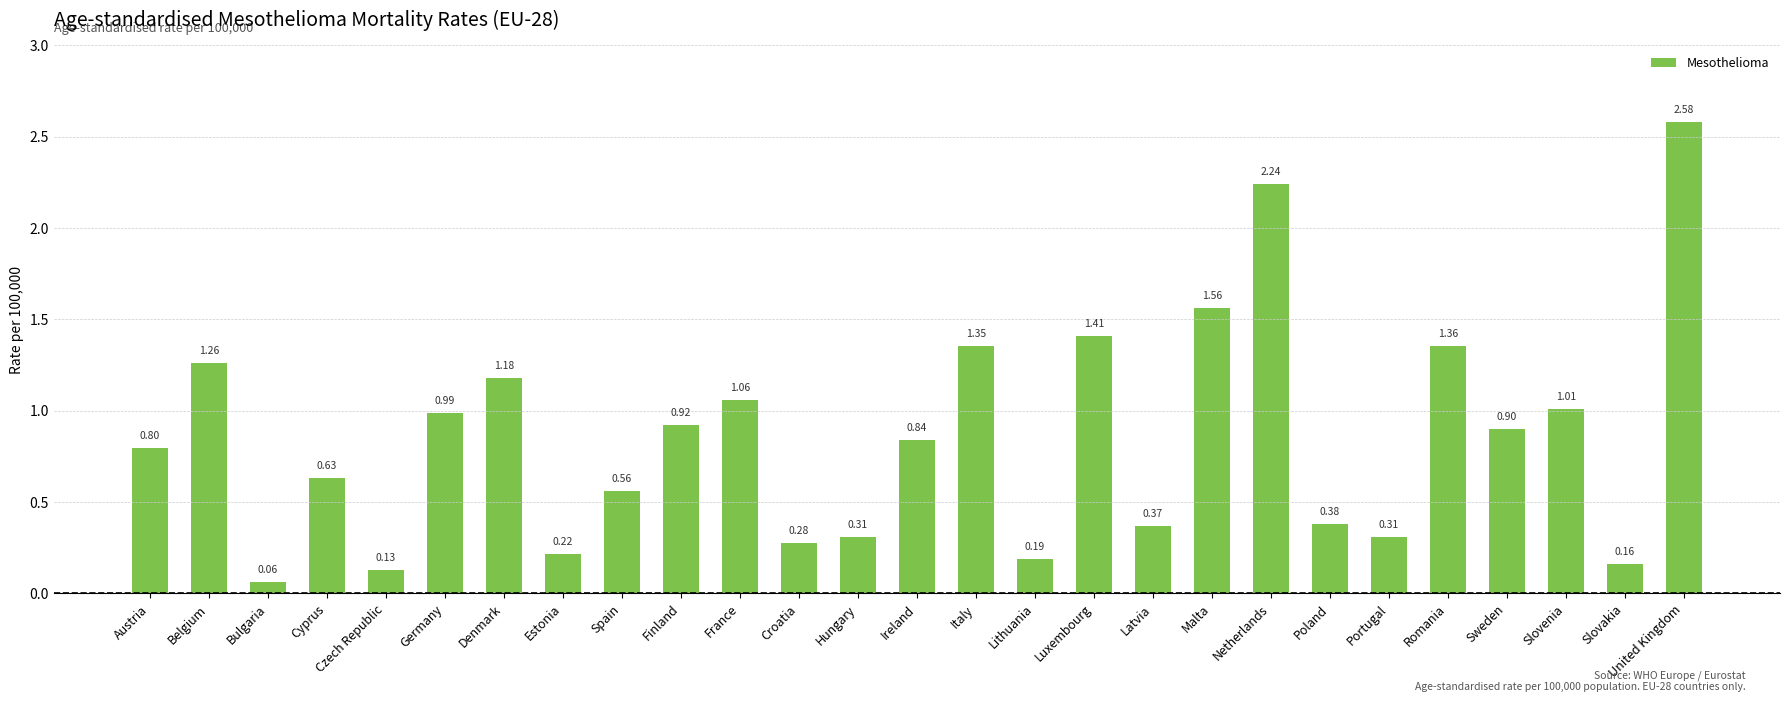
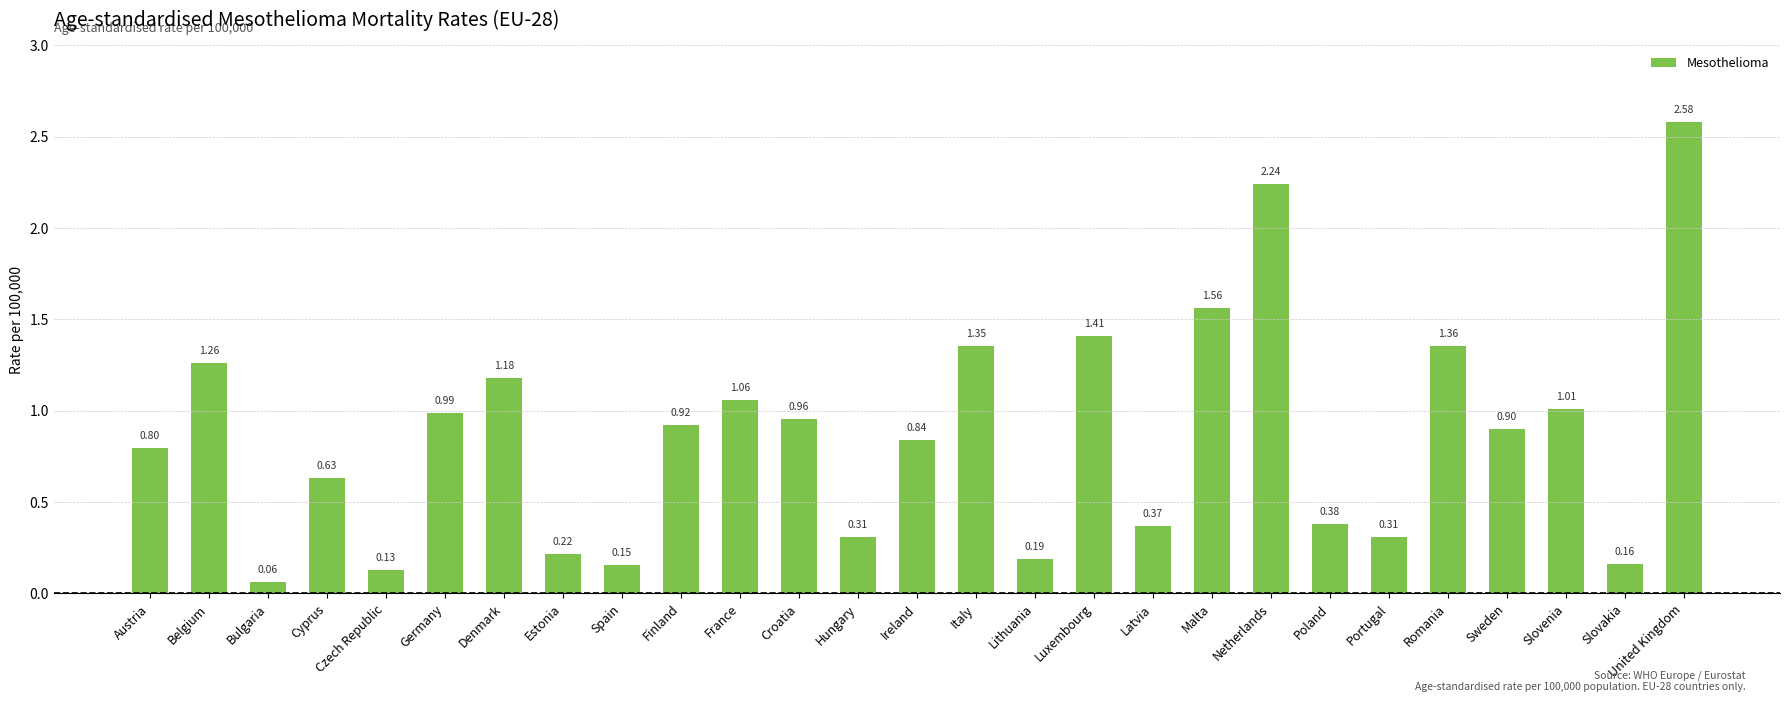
Spain: 0.56 -> 0.15
Croatia: 0.28 -> 0.96
